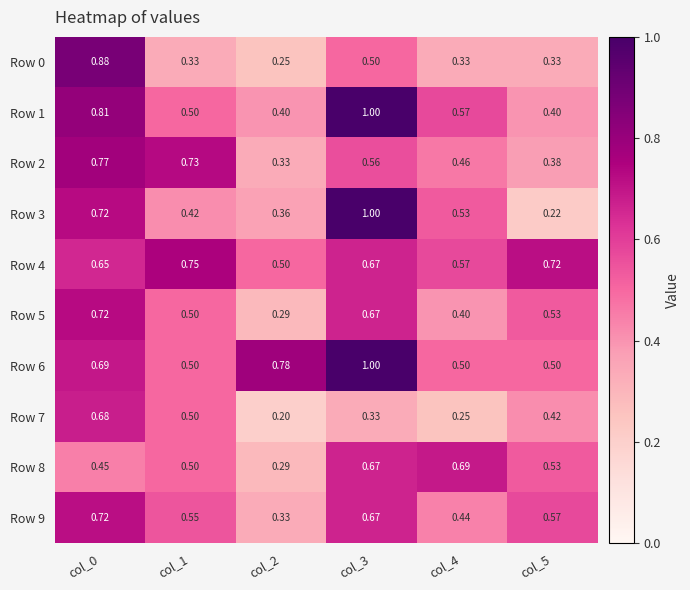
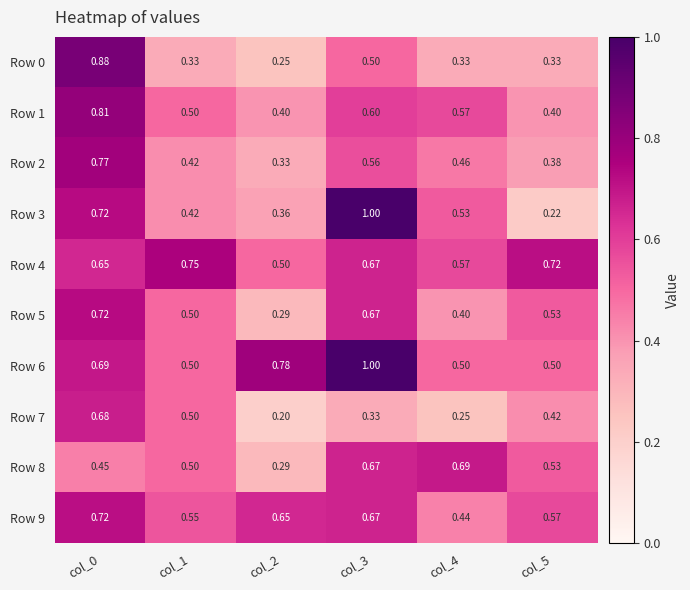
Row 1, col_3: 1.00 -> 0.60
Row 2, col_1: 0.73 -> 0.42
Row 9, col_2: 0.33 -> 0.65
